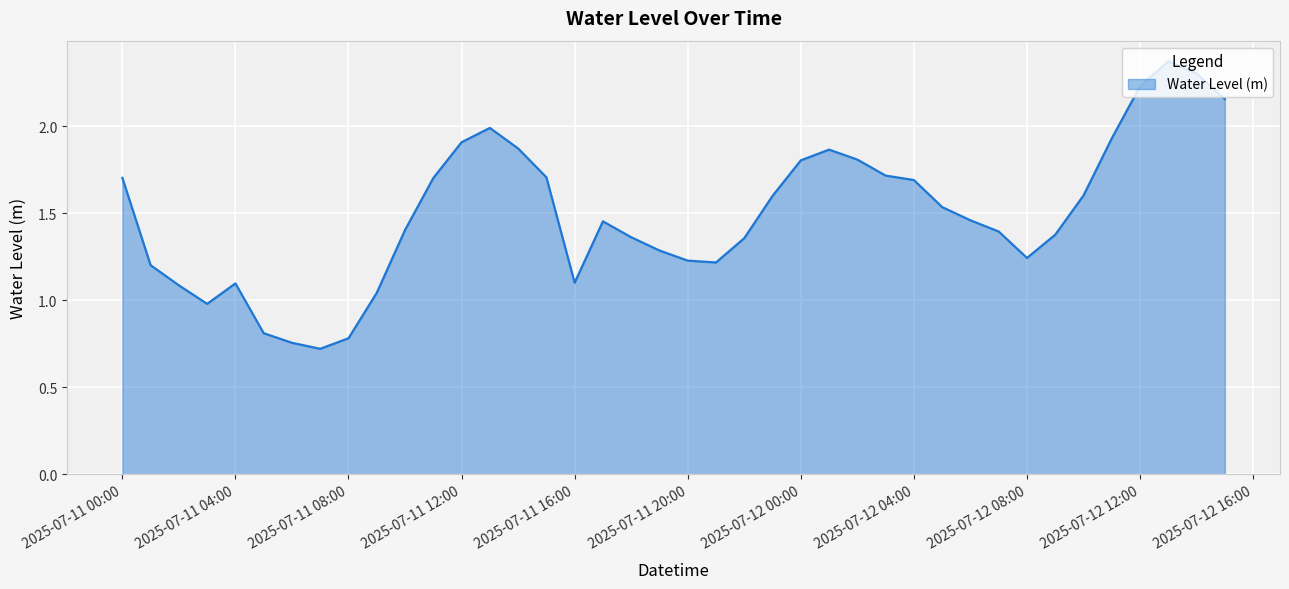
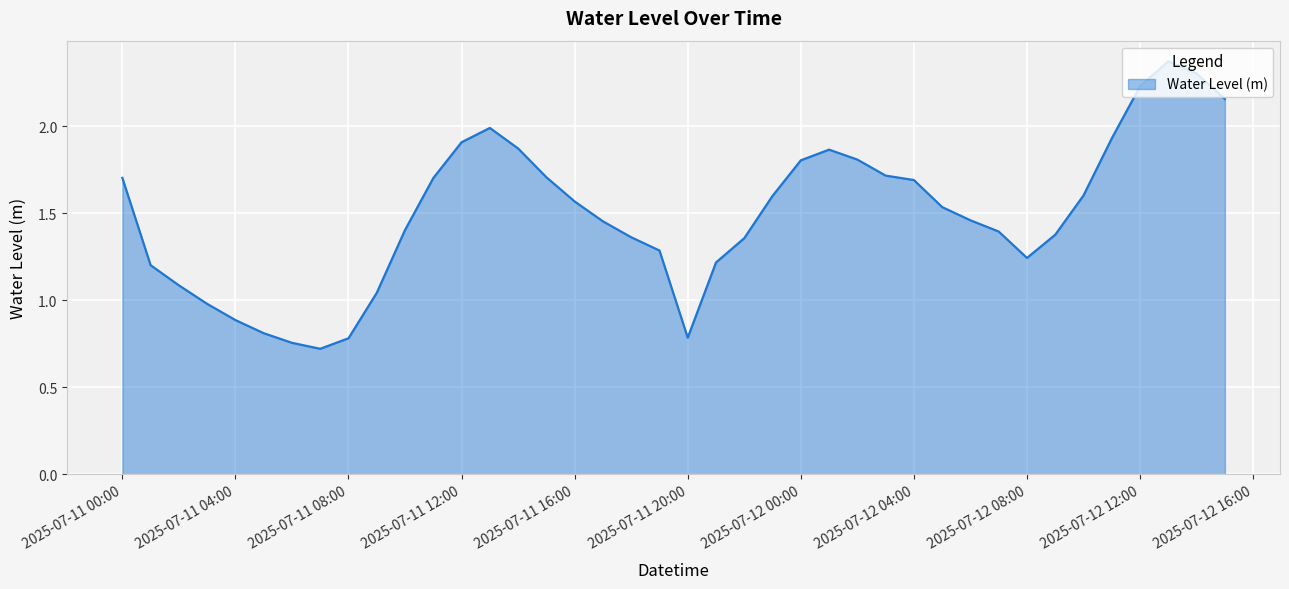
2025-07-11 04:00: 1.10 -> 0.89
2025-07-11 16:00: 1.10 -> 1.57
2025-07-11 20:00: 1.23 -> 0.79
